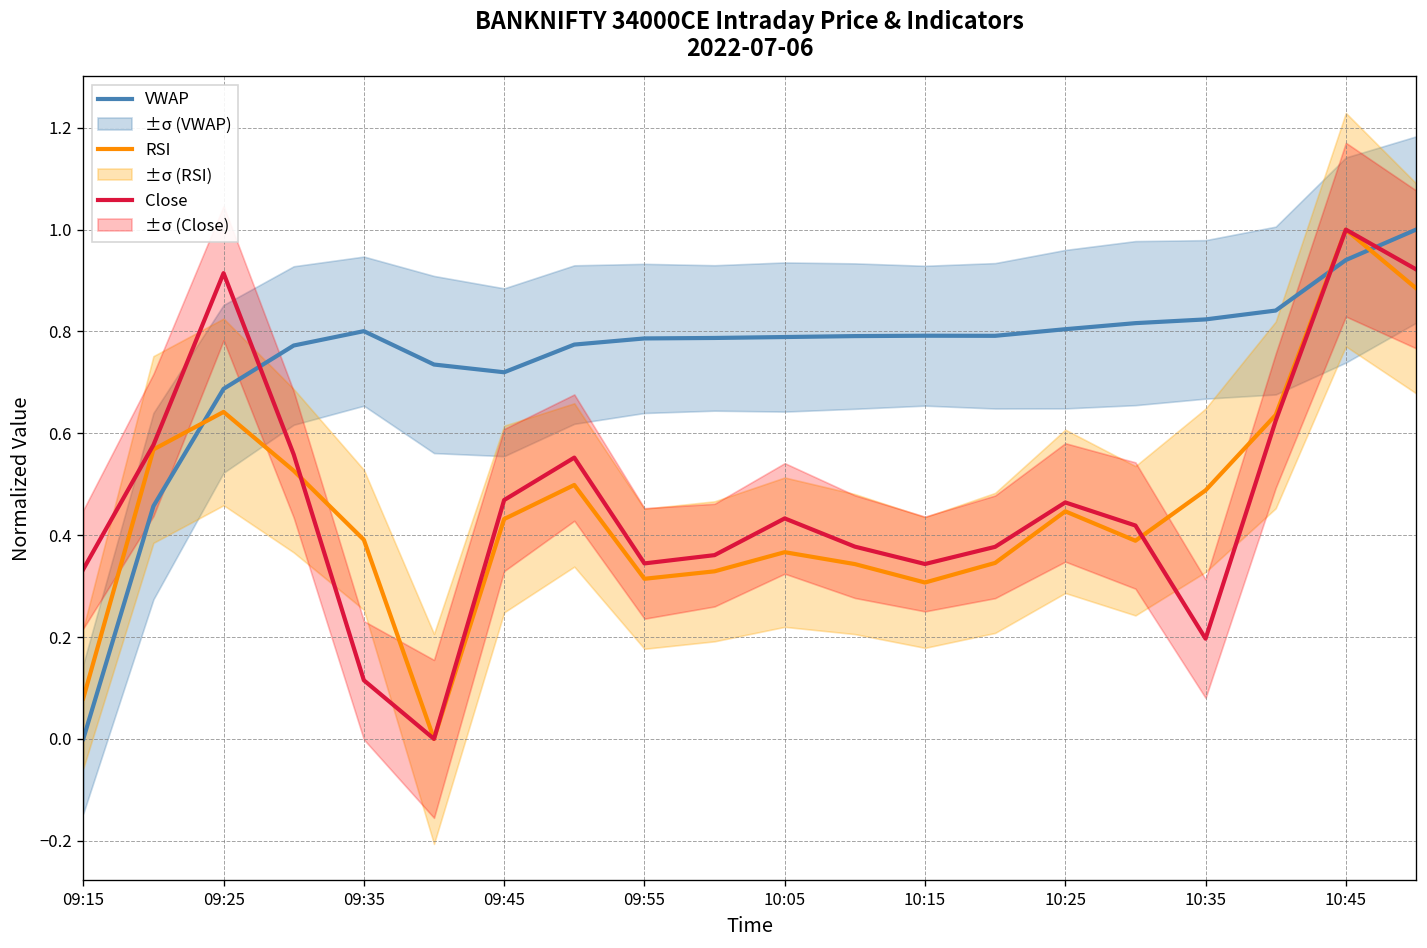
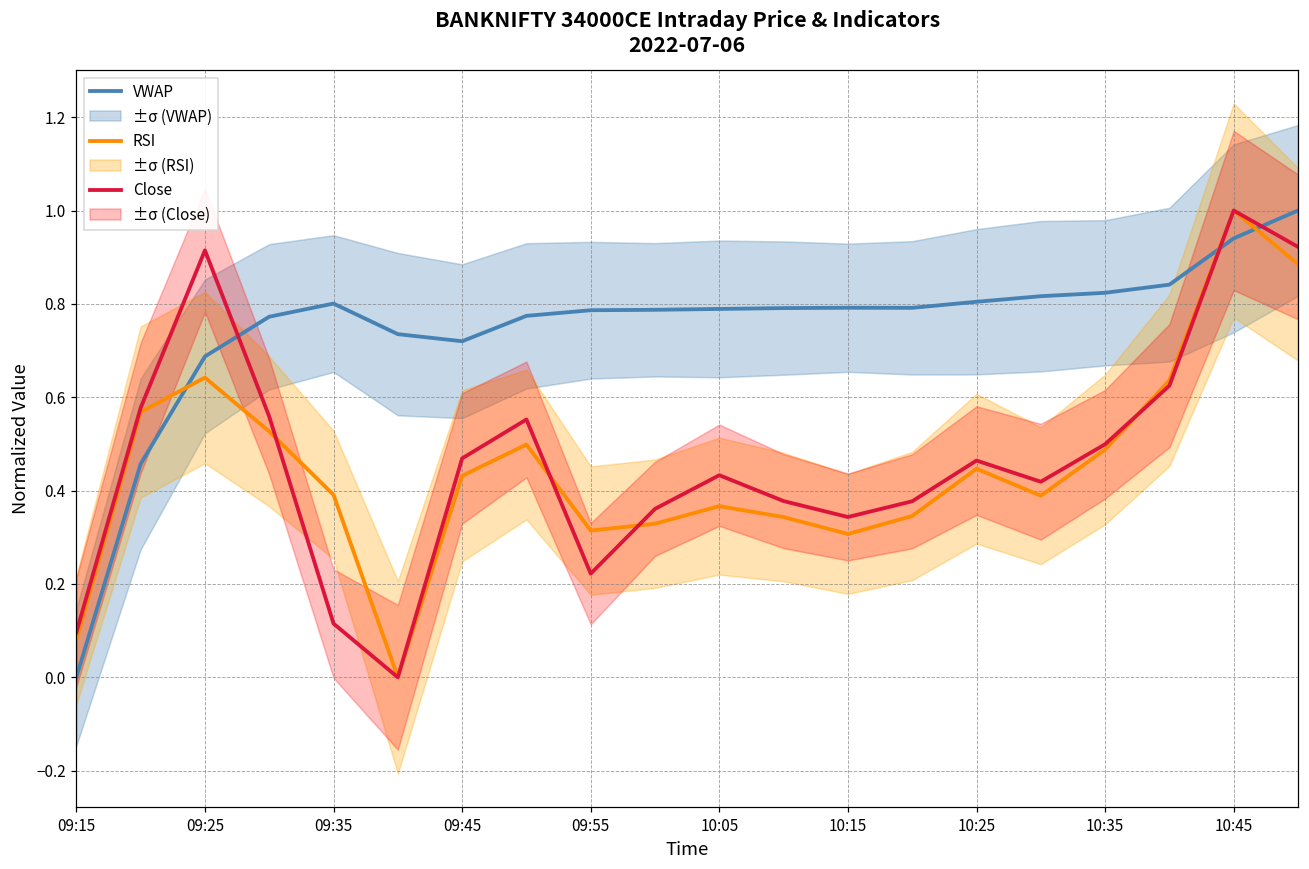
Close, 09:15: 0.33 -> 0.10
Close, 09:55: 0.34 -> 0.22
Close, 10:35: 0.20 -> 0.50
